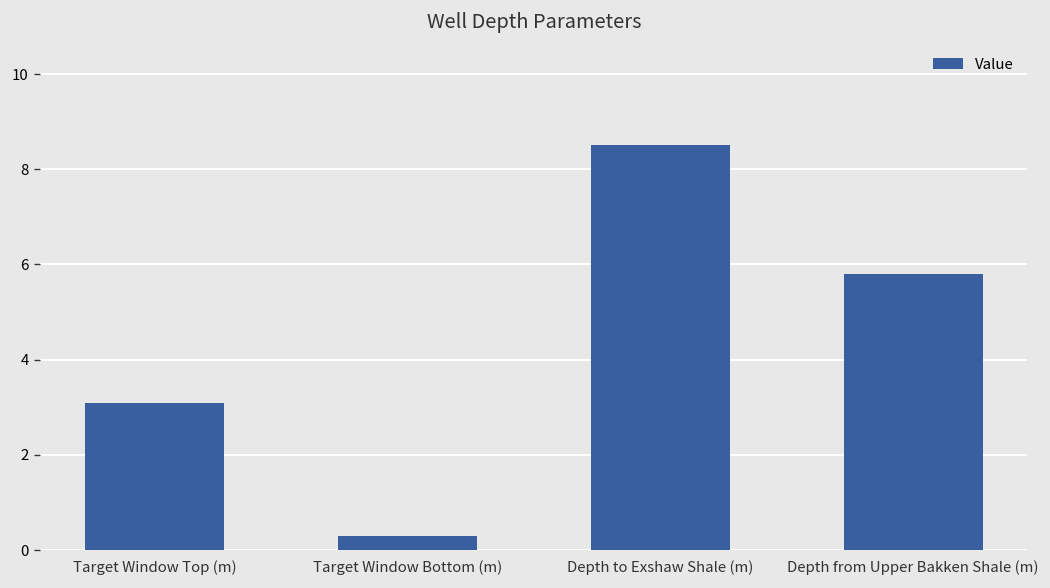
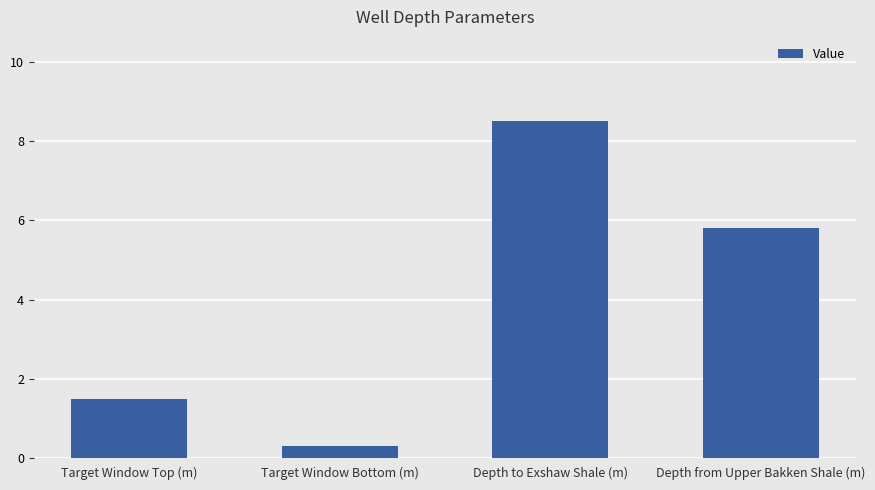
Target Window Top (m): 3.1 -> 1.5
